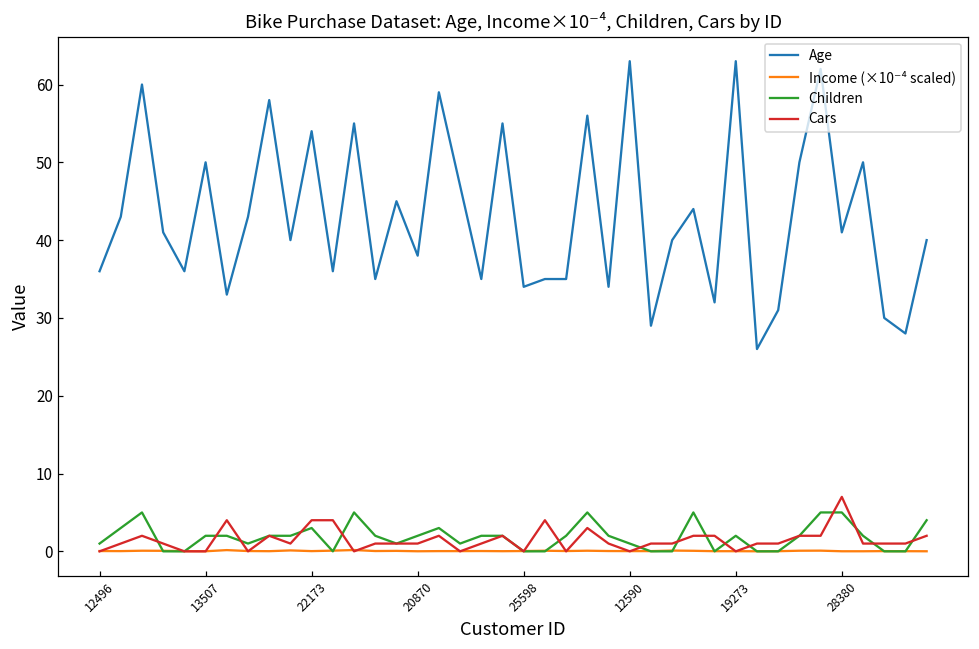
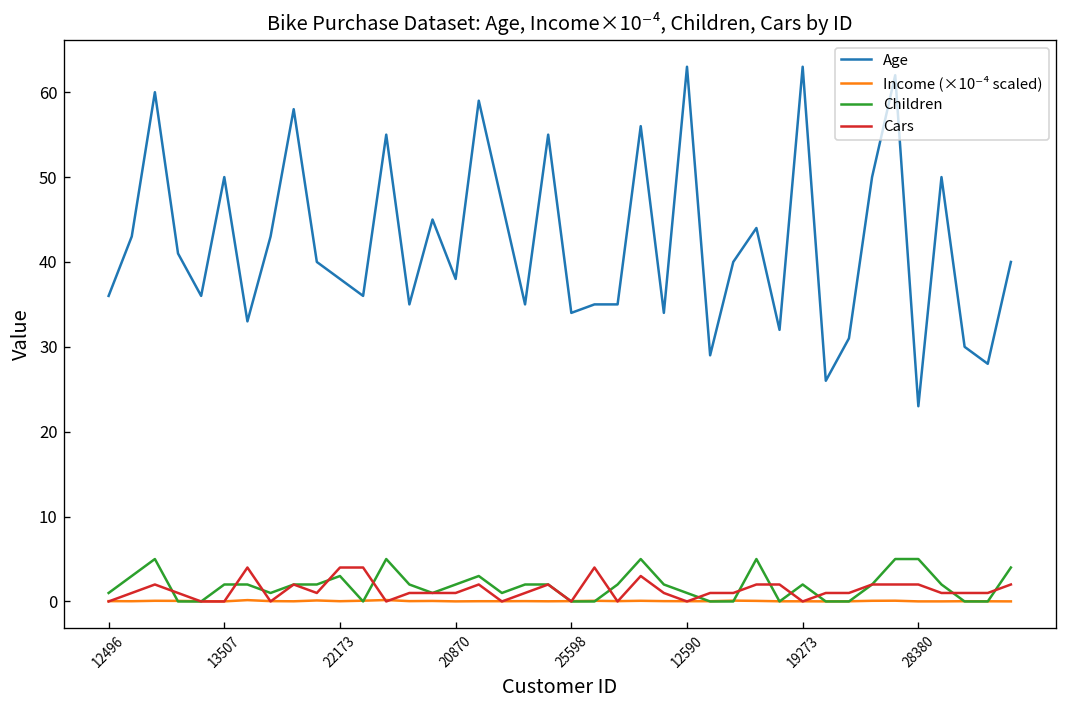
Age, 22173: 54 -> 38
Age, 28380: 41 -> 23
Cars, 28380: 7 -> 2
